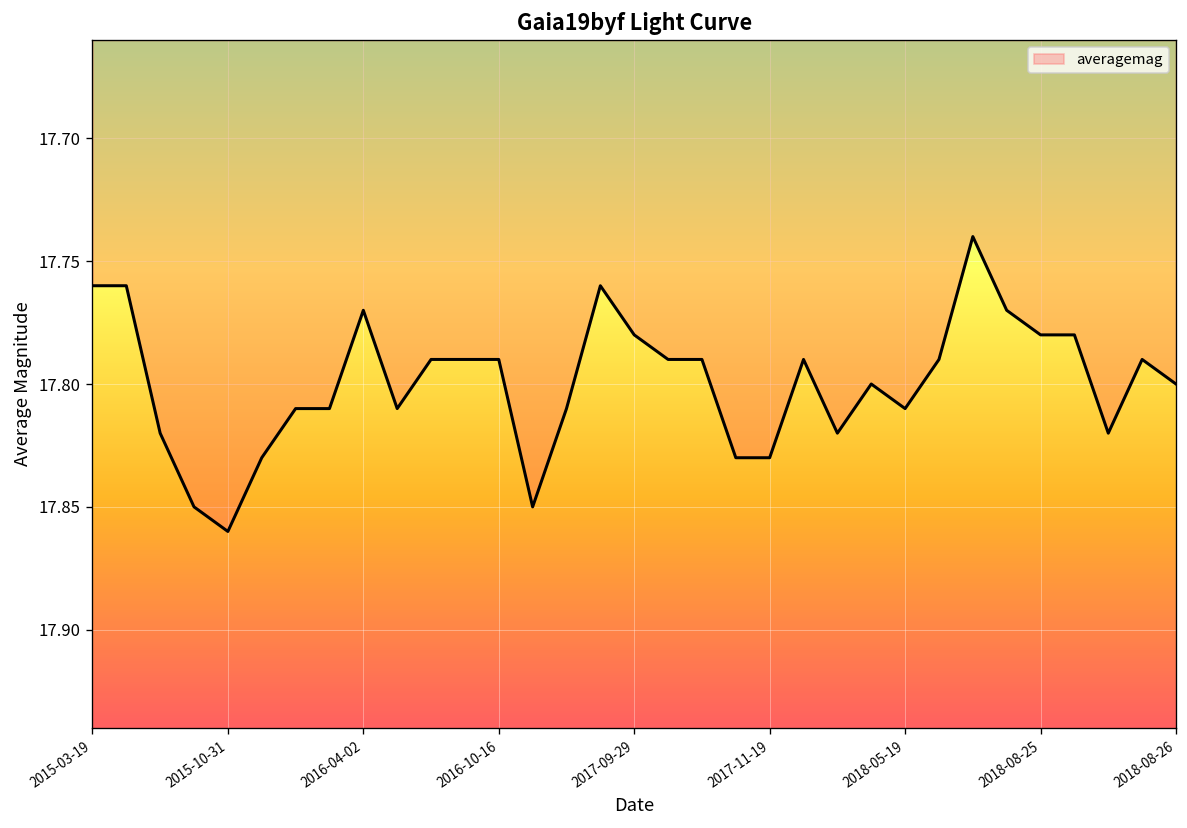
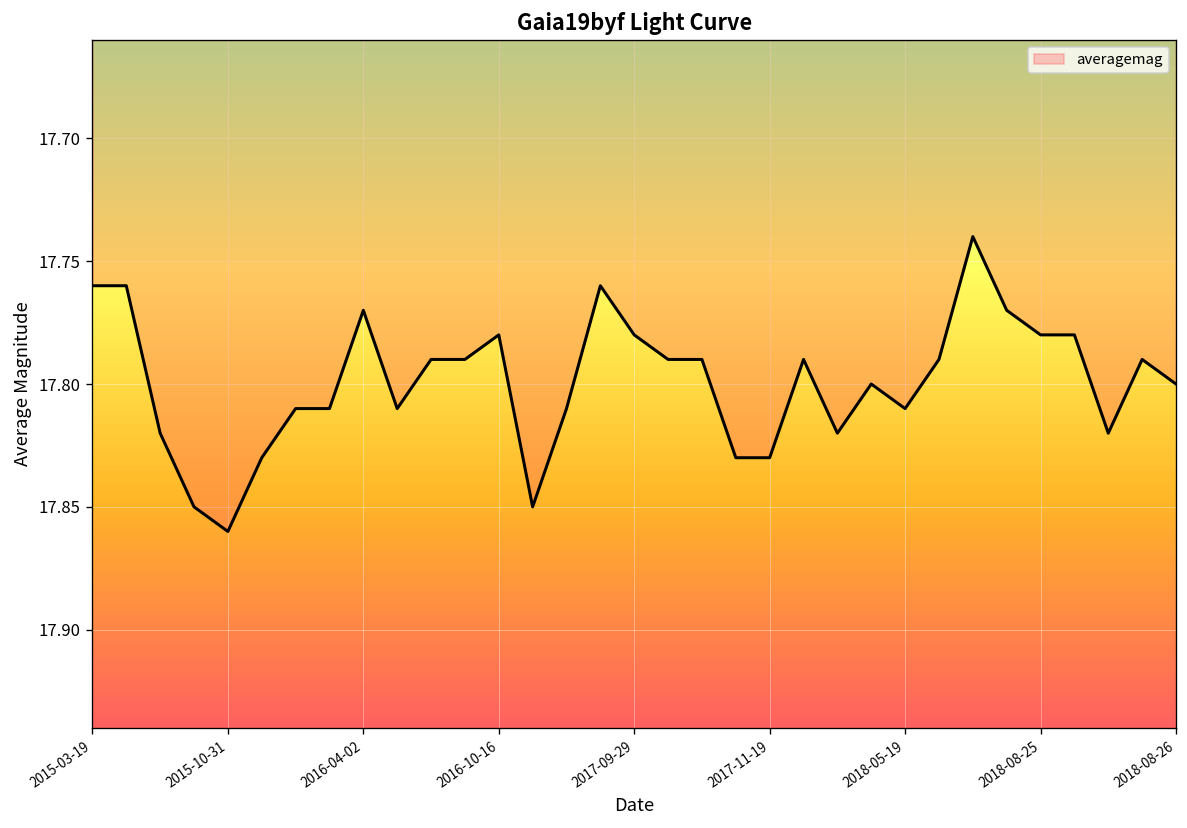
2016-10-16: 17.79 -> 17.78
